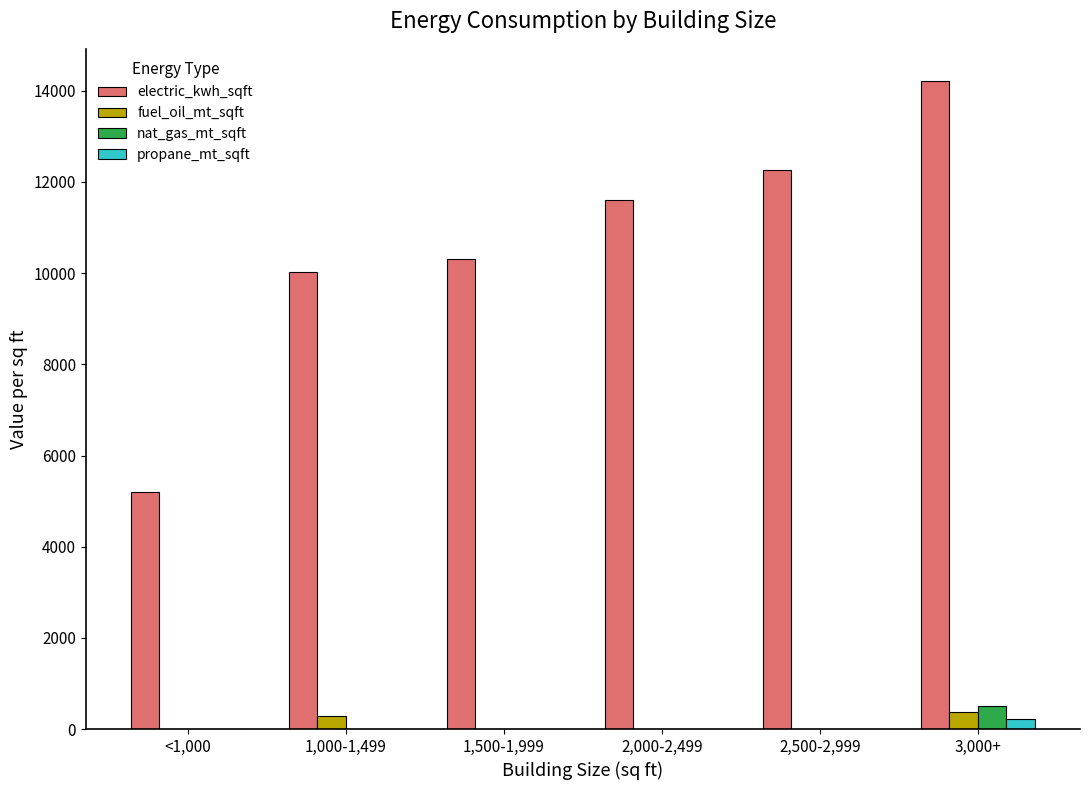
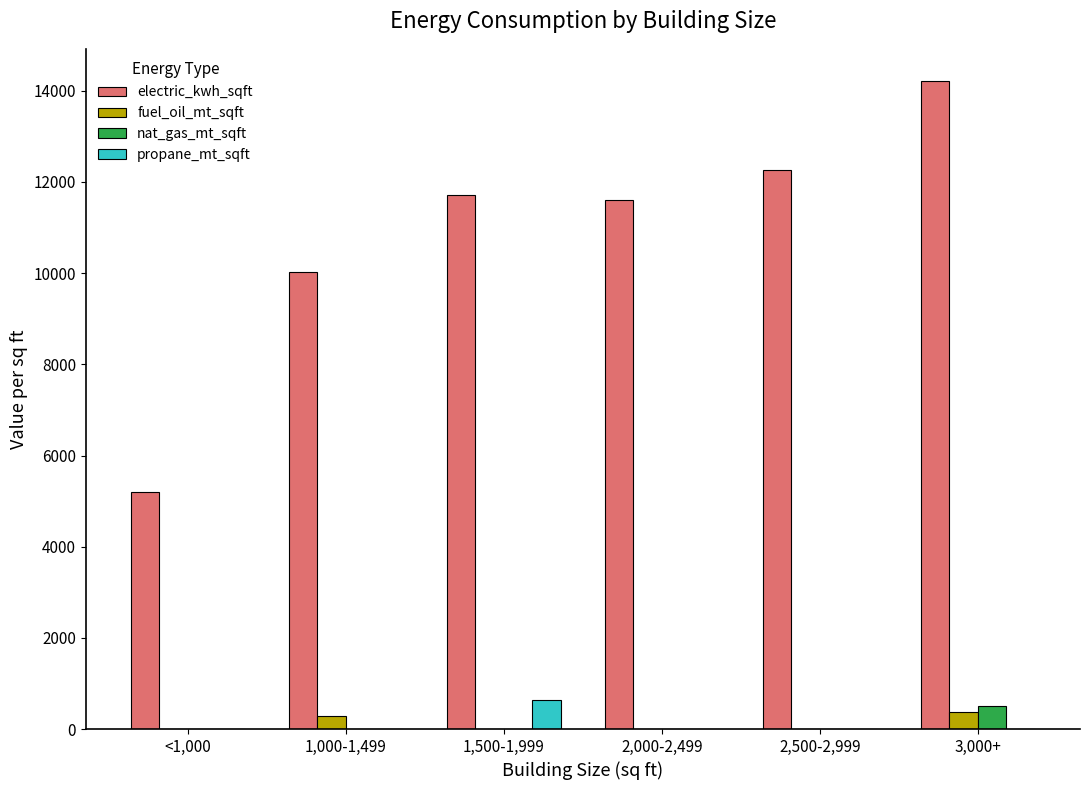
electric_kwh_sqft, 1,500-1,999: 10300 -> 11700
propane_mt_sqft, 1,500-1,999: 0 -> 600
propane_mt_sqft, 3,000+: 200 -> 0
